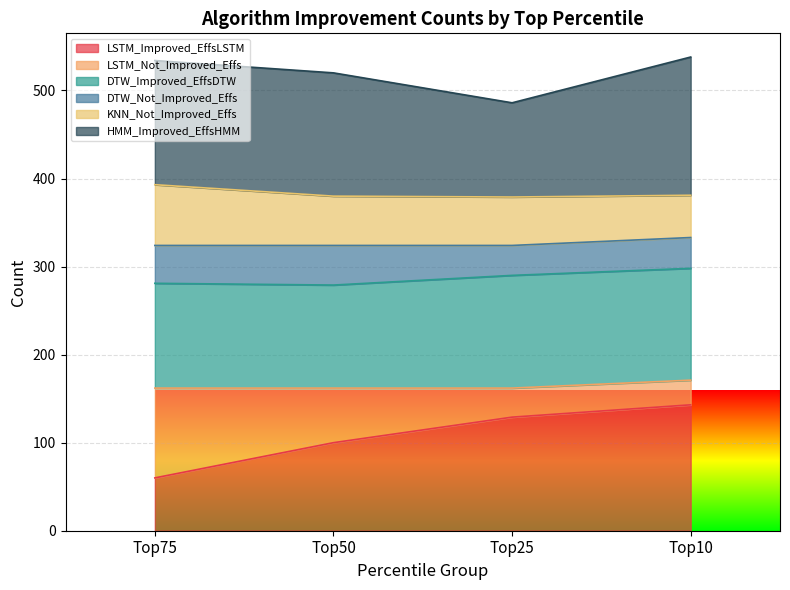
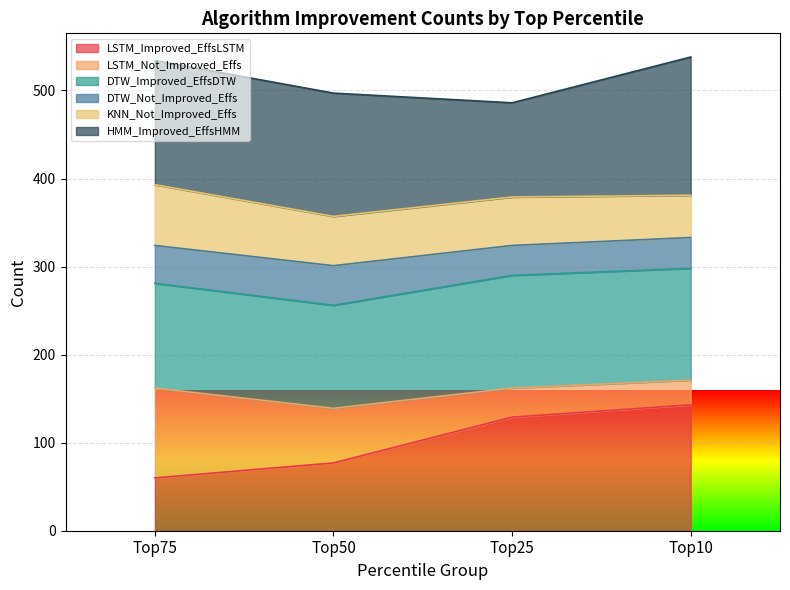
LSTM_Improved_EffsLSTM, Top50: 100 -> 80
